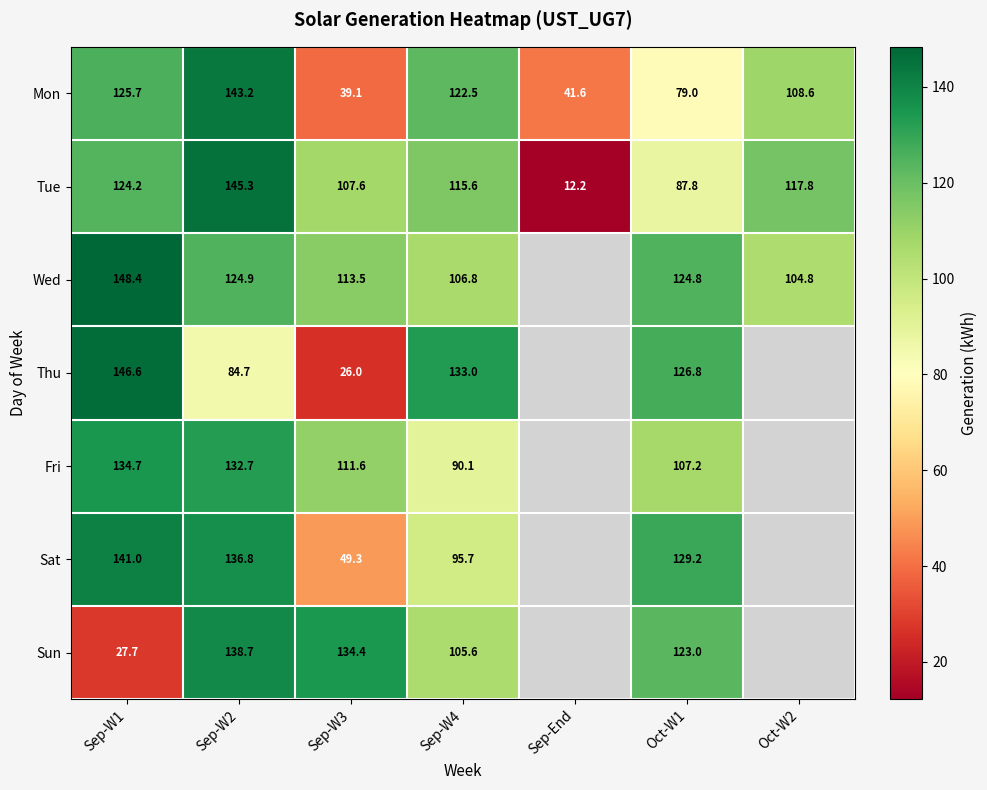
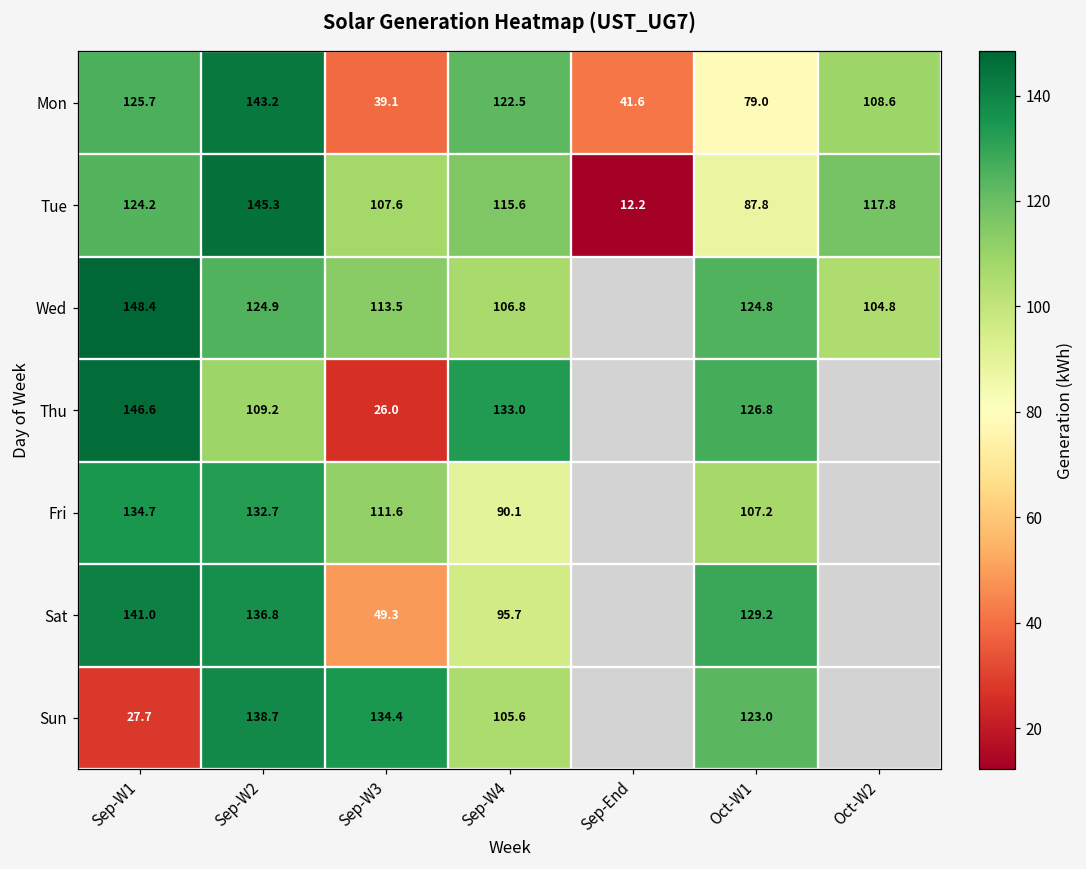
Thu, Sep-W2: 84.7 -> 109.2
